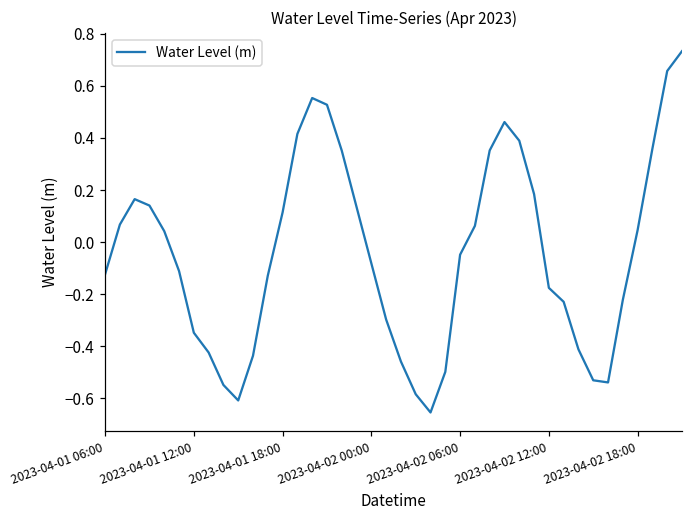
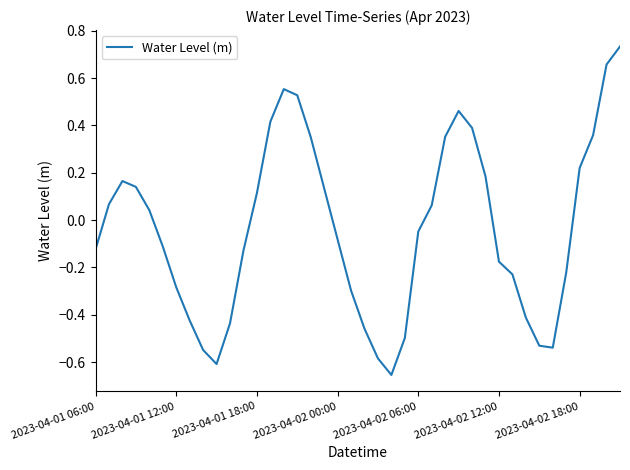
2023-04-01 12:00: -0.35 -> -0.28
2023-04-02 18:00: 0.05 -> 0.22
